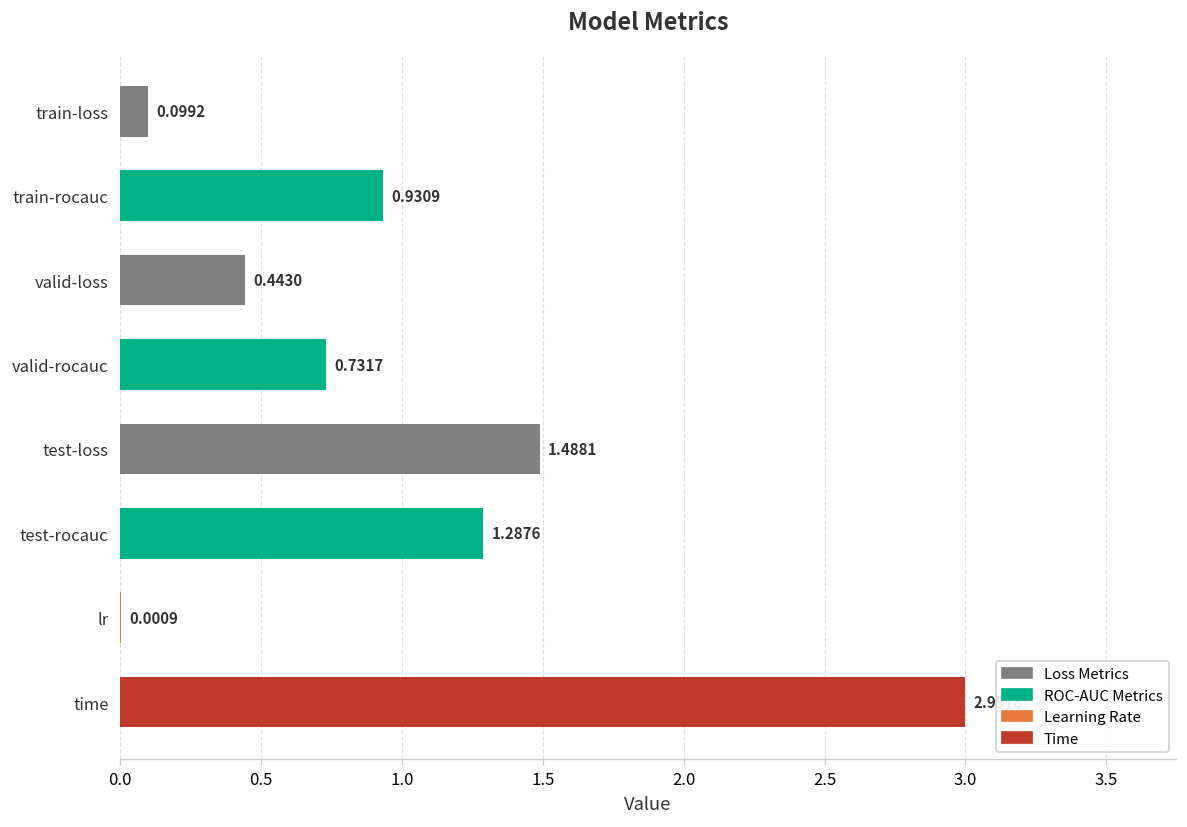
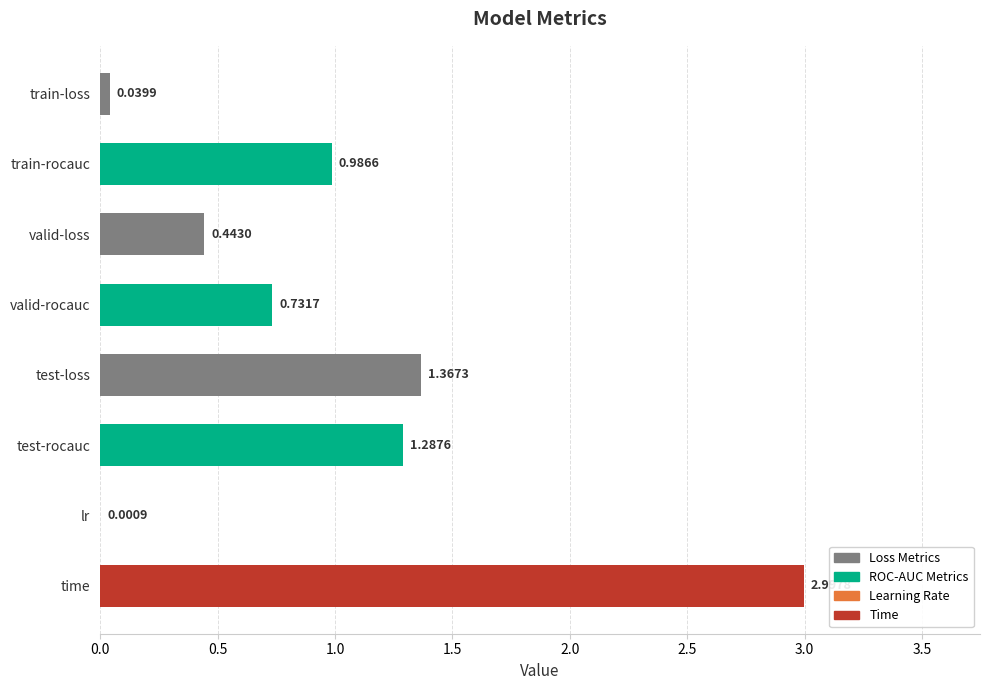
train-loss: 0.0992 -> 0.0399
train-rocauc: 0.9309 -> 0.9866
test-loss: 1.4881 -> 1.3673
